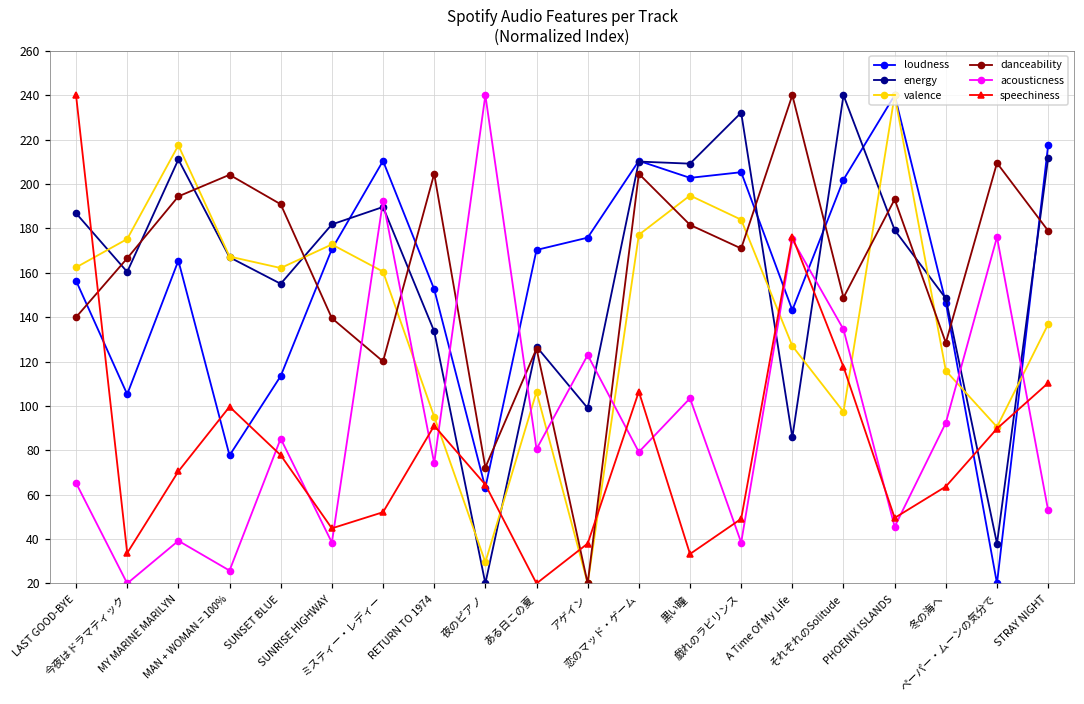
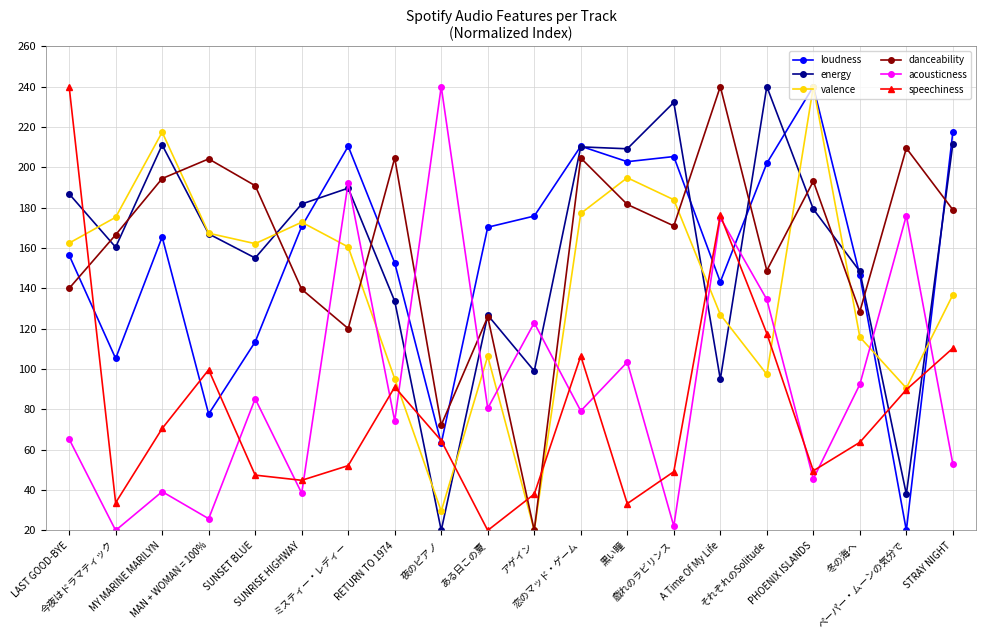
speechiness, SUNSET BLUE: 78 -> 47
acousticness, 戯れのラビリンス: 38 -> 22
energy, A Time Of My Life: 86 -> 95
